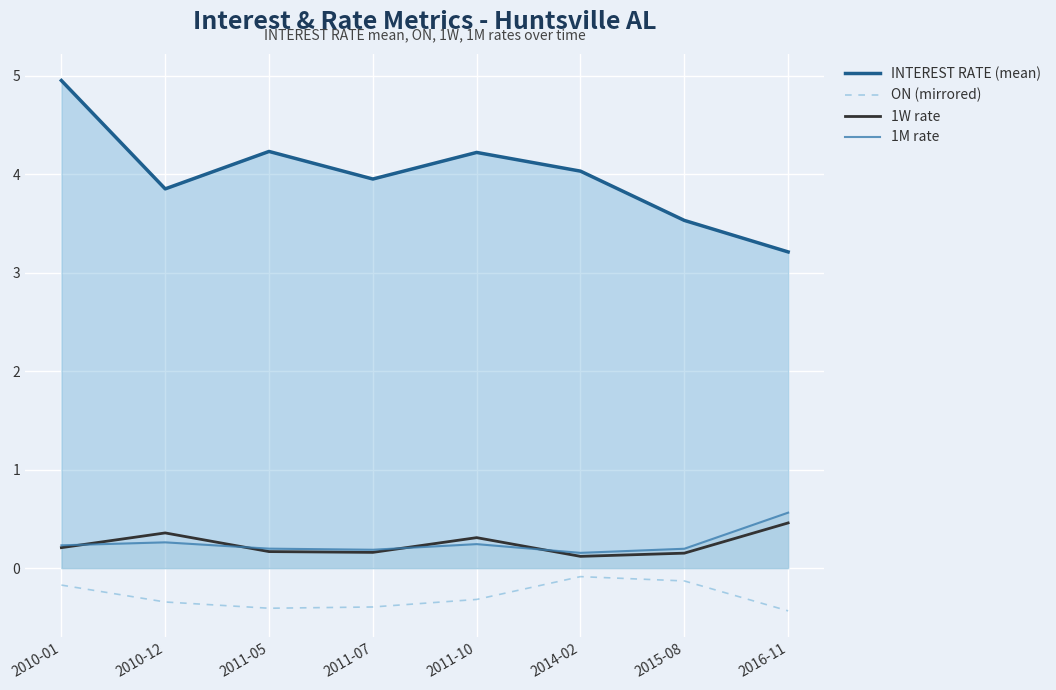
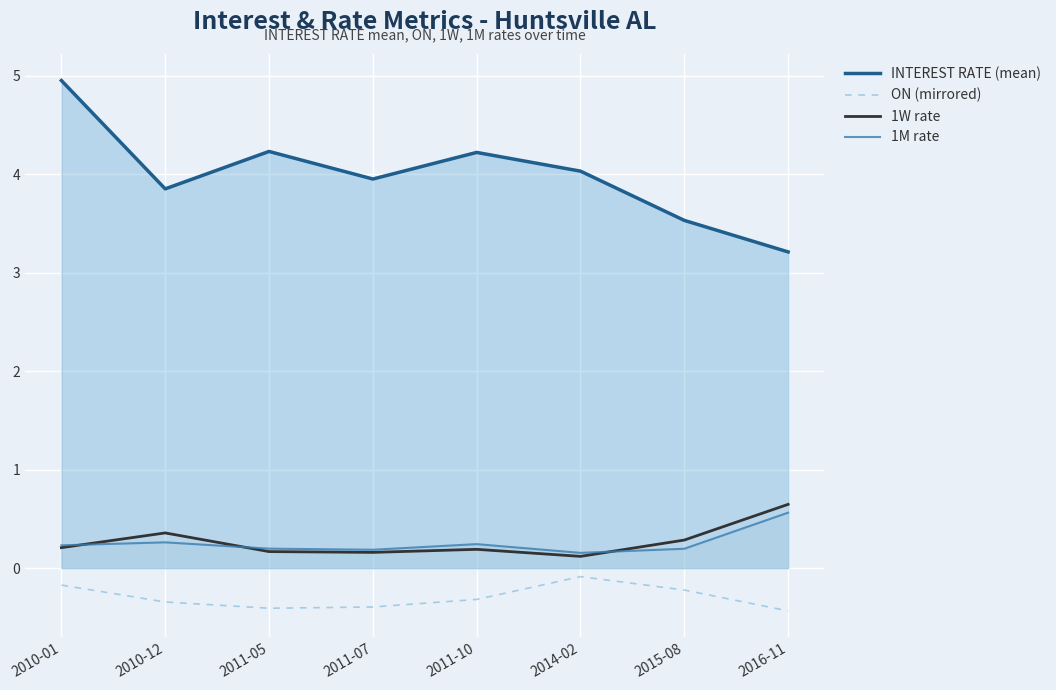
1W rate, 2011-10: 0.3 -> 0.2
ON (mirrored), 2015-08: -0.1 -> -0.2
1W rate, 2015-08: 0.2 -> 0.3
1W rate, 2016-11: 0.5 -> 0.6
